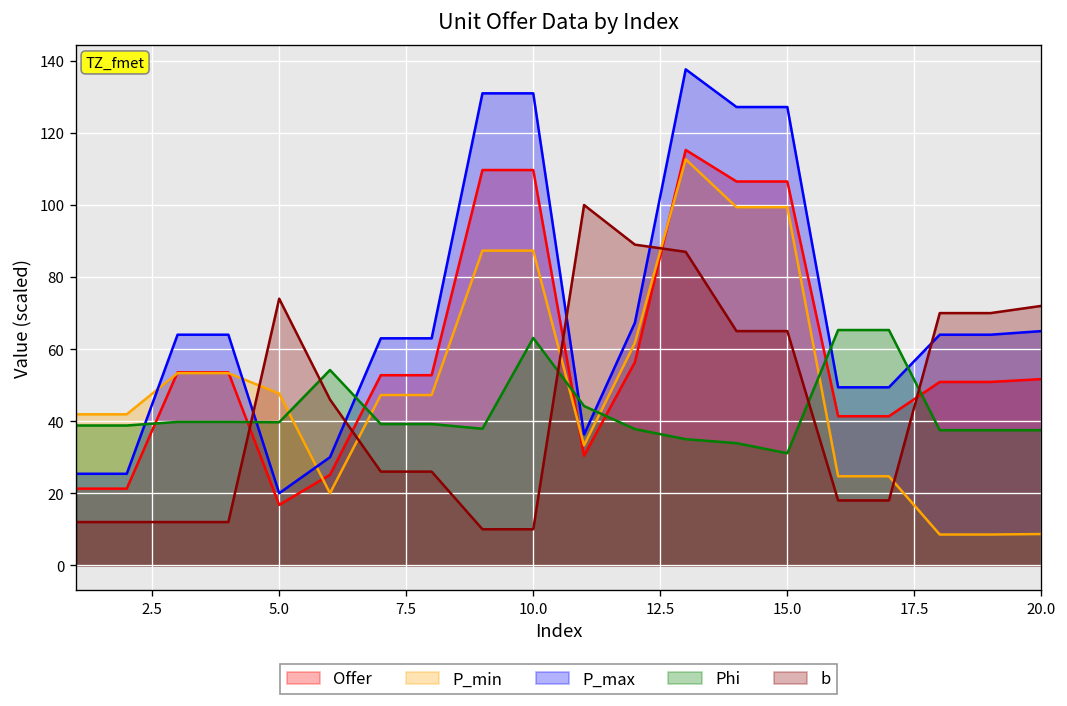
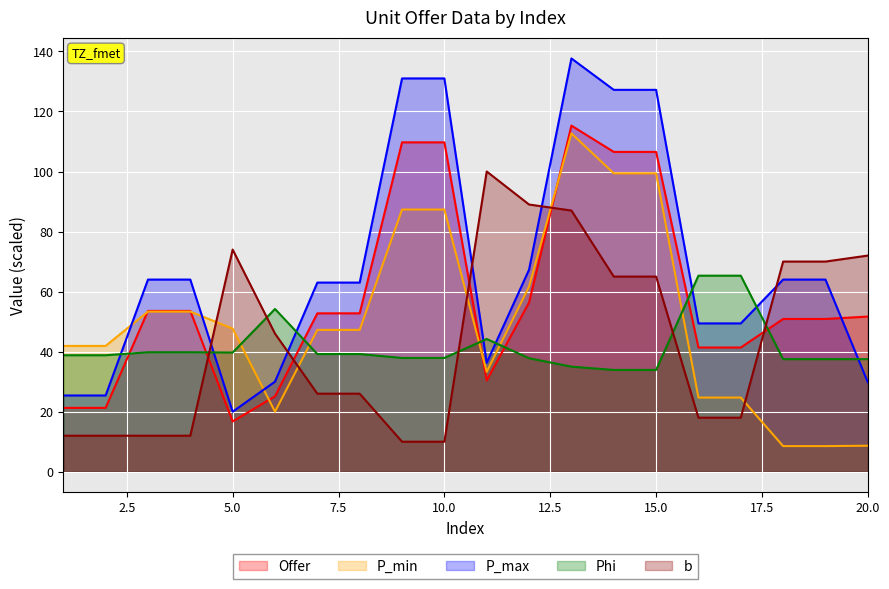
Phi, 10.0: 63 -> 38
Phi, 15.0: 31 -> 34
P_max, 20.0: 65 -> 30
